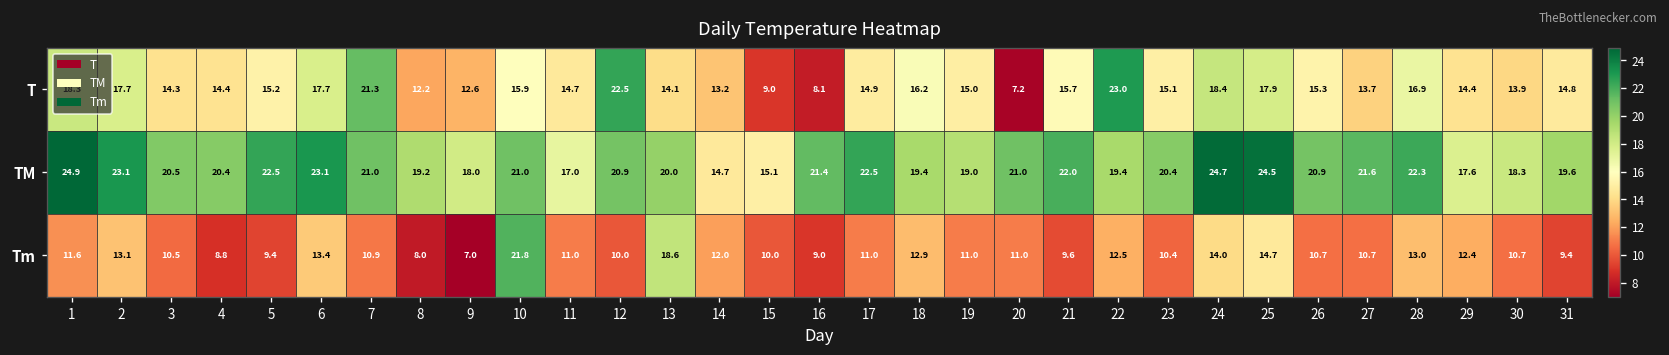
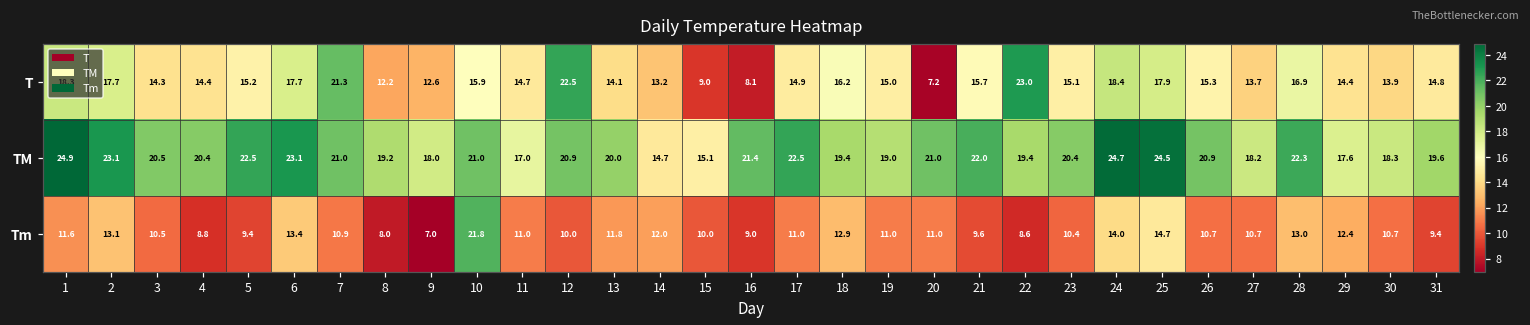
TM, 27: 21.6 -> 18.2
Tm, 13: 18.6 -> 11.8
Tm, 22: 12.5 -> 8.6
